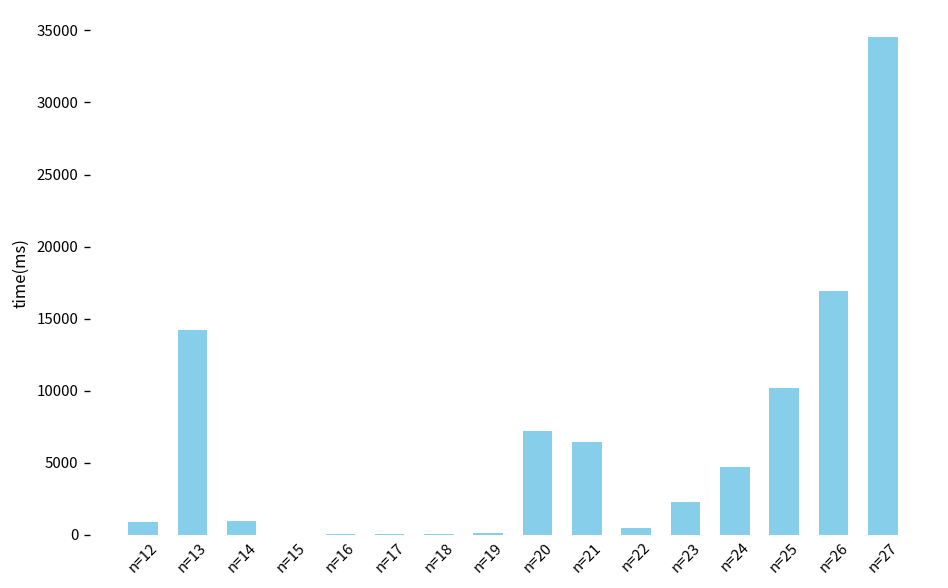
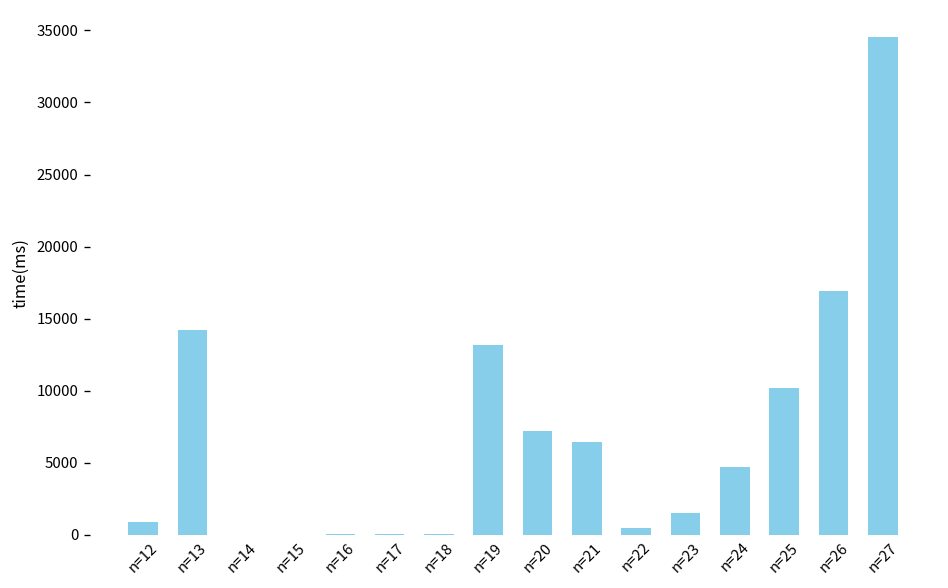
n=14: 1000 -> 0
n=19: 200 -> 13200
n=23: 2300 -> 1500
